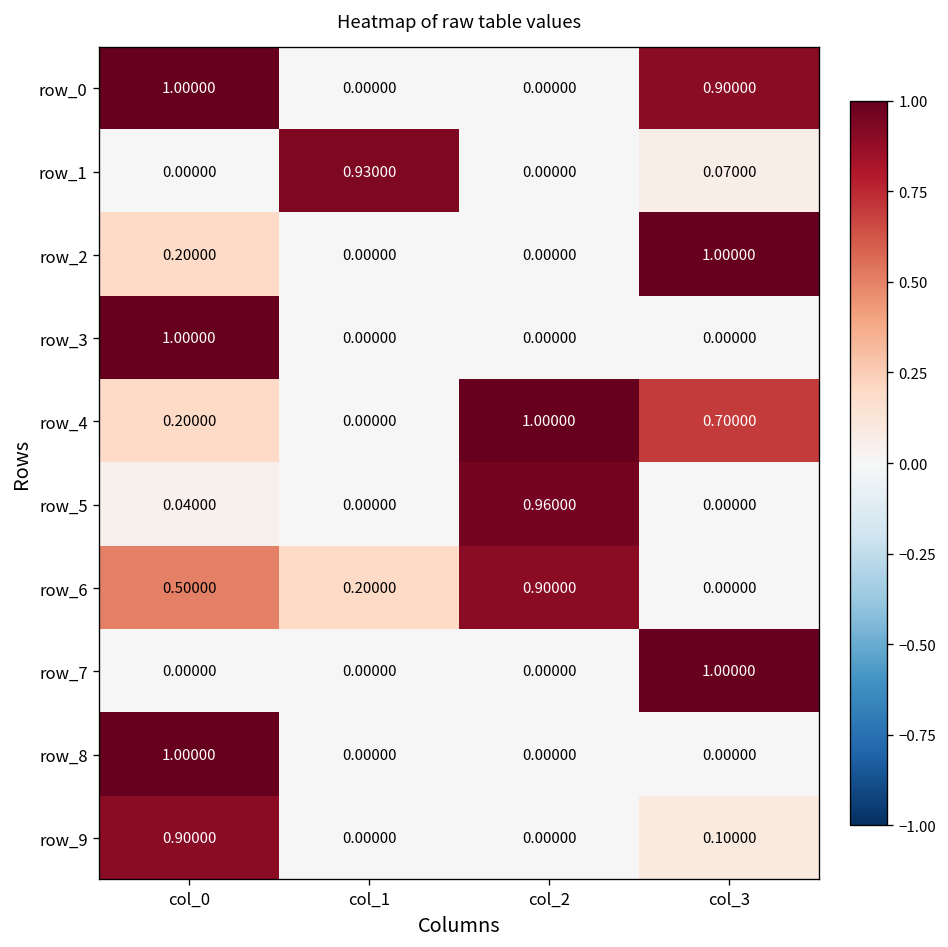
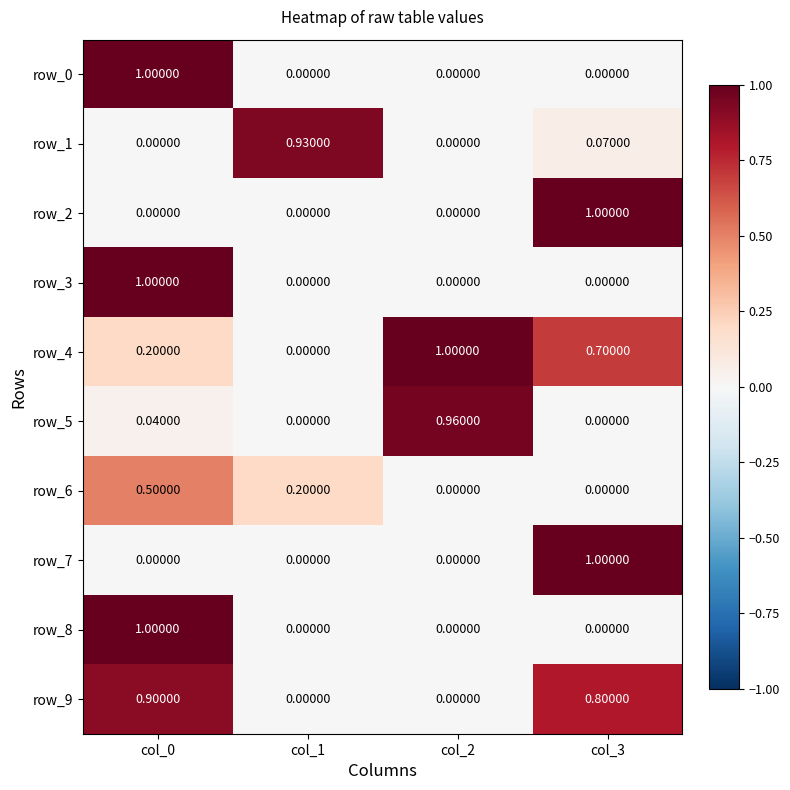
row_0, col_3: 0.90000 -> 0.00000
row_2, col_0: 0.20000 -> 0.00000
row_6, col_2: 0.90000 -> 0.00000
row_9, col_3: 0.10000 -> 0.80000
